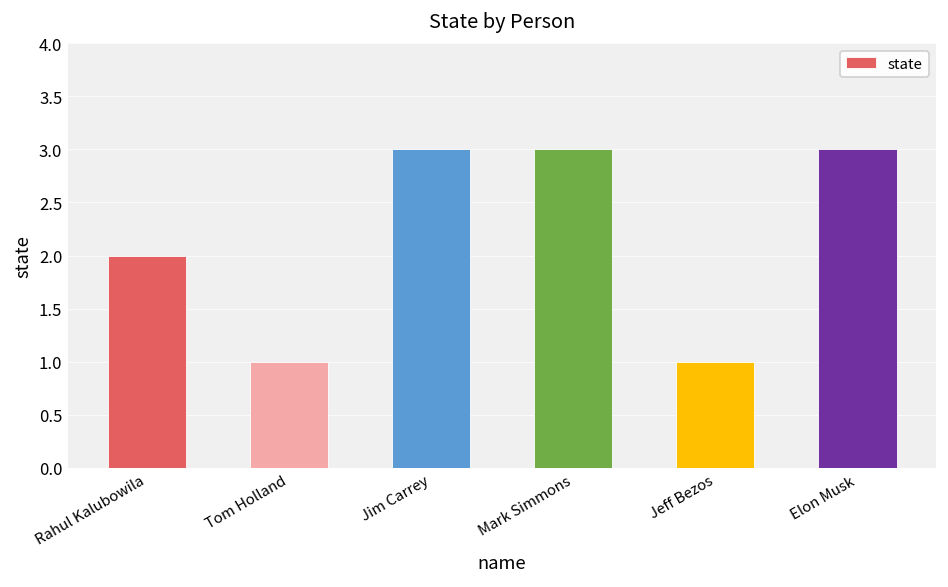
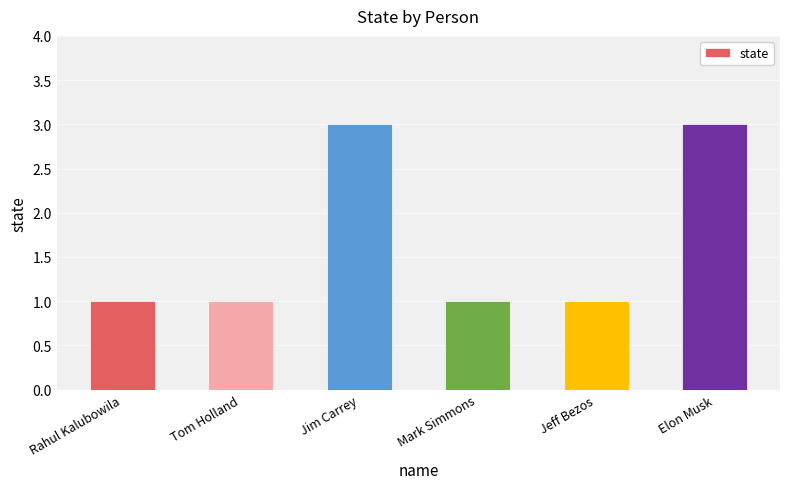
Rahul Kalubowila: 2 -> 1
Mark Simmons: 3 -> 1
